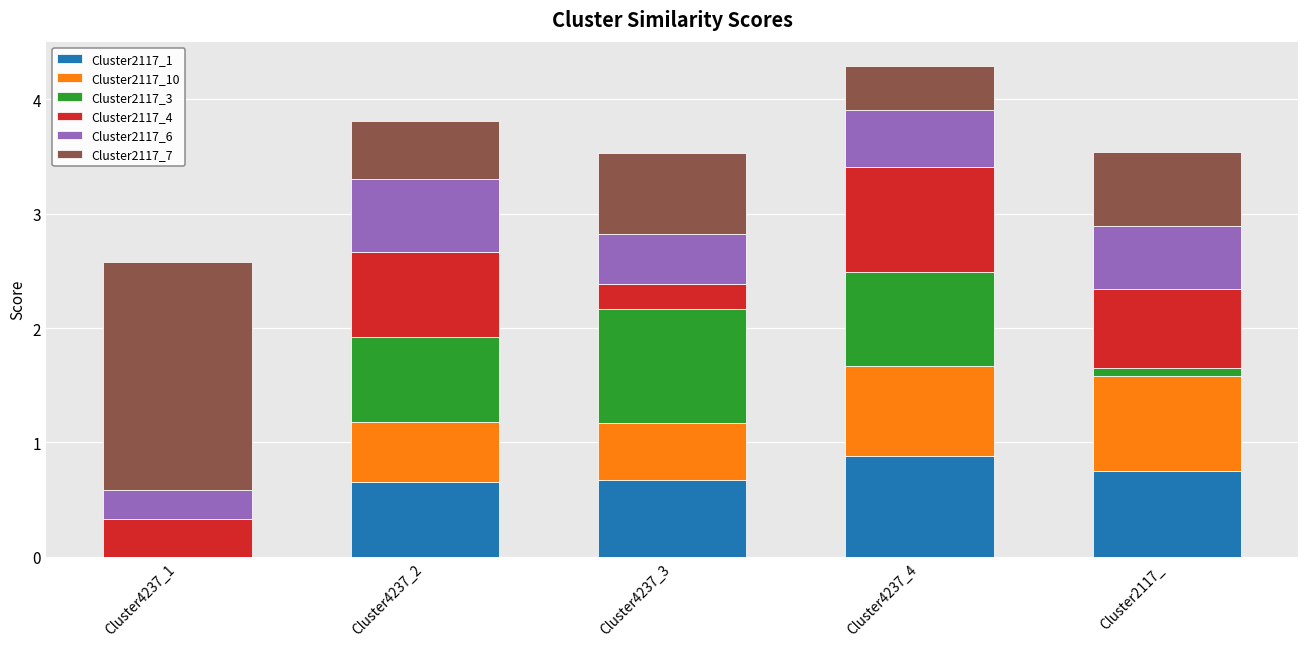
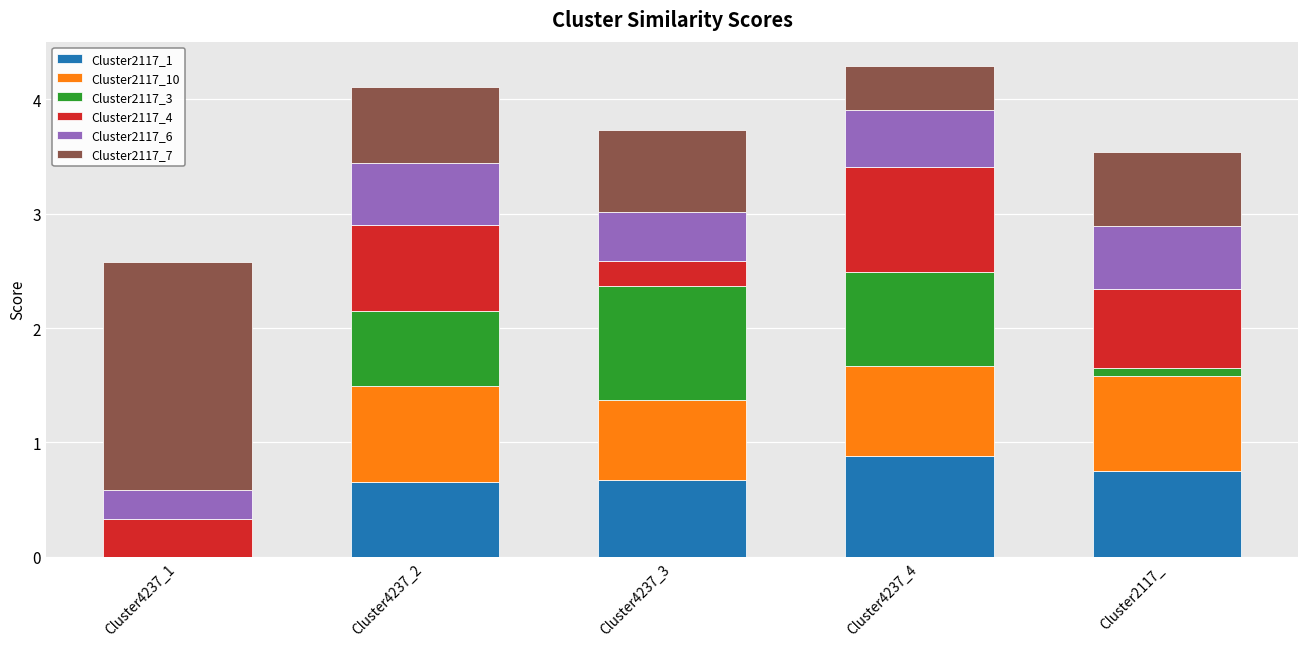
Cluster2117_10, Cluster4237_2: 0.53 -> 0.84
Cluster2117_3, Cluster4237_2: 0.74 -> 0.66
Cluster2117_6, Cluster4237_2: 0.63 -> 0.54
Cluster2117_7, Cluster4237_2: 0.51 -> 0.67
Cluster2117_10, Cluster4237_3: 0.5 -> 0.7
